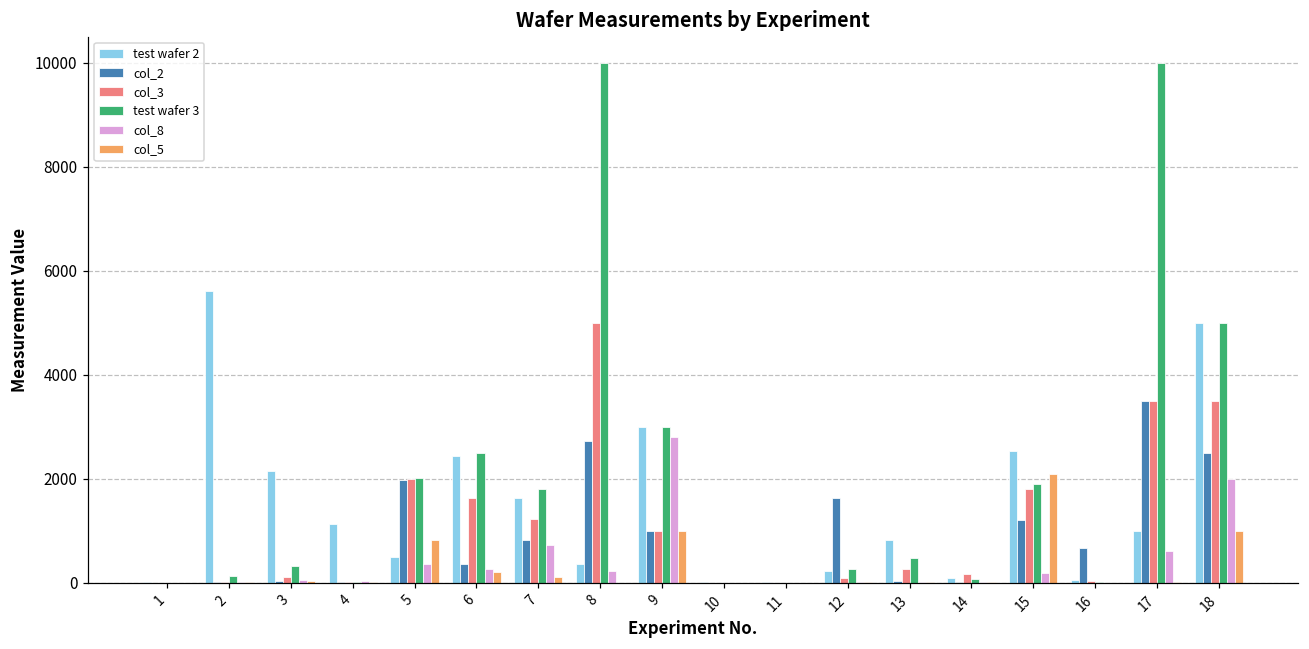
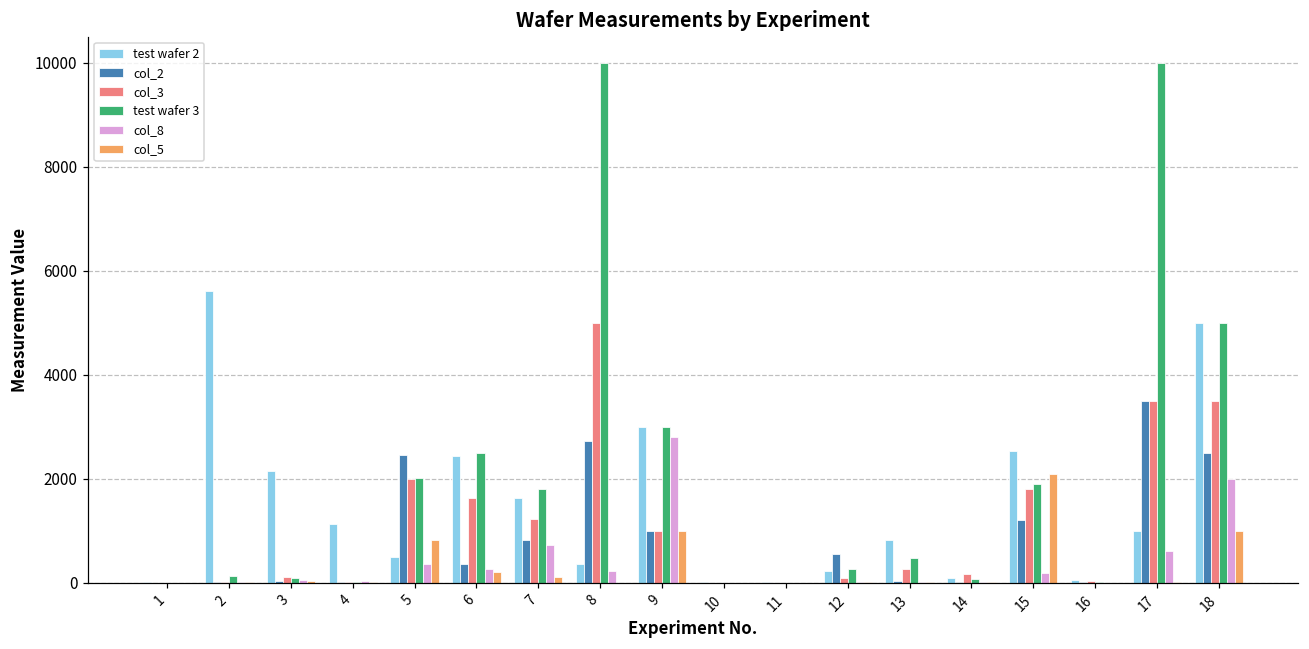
test wafer 3, 3: 300 -> 100
col_2, 5: 2000 -> 2500
col_2, 12: 1600 -> 600
col_2, 16: 700 -> 0
